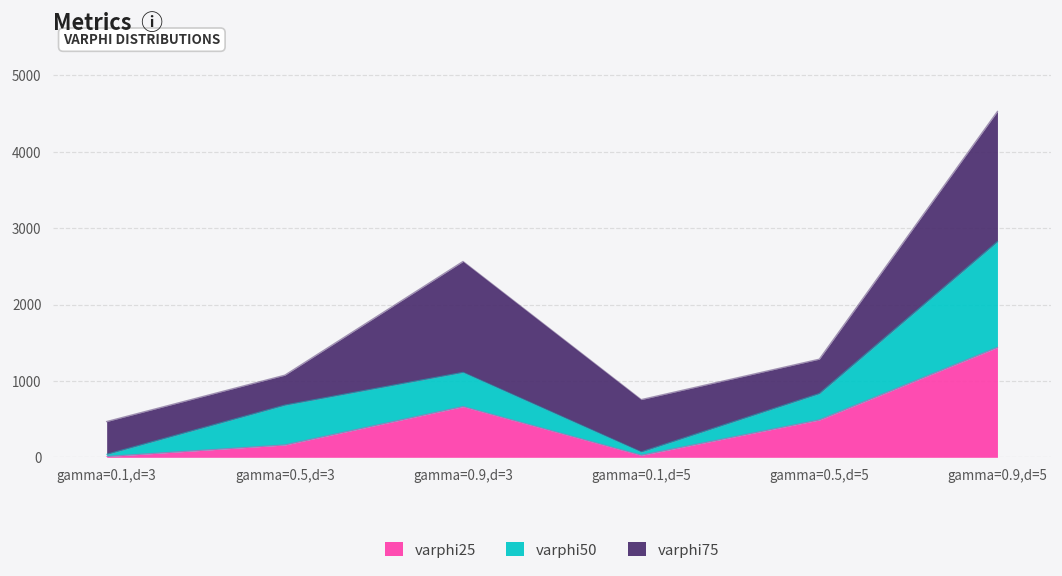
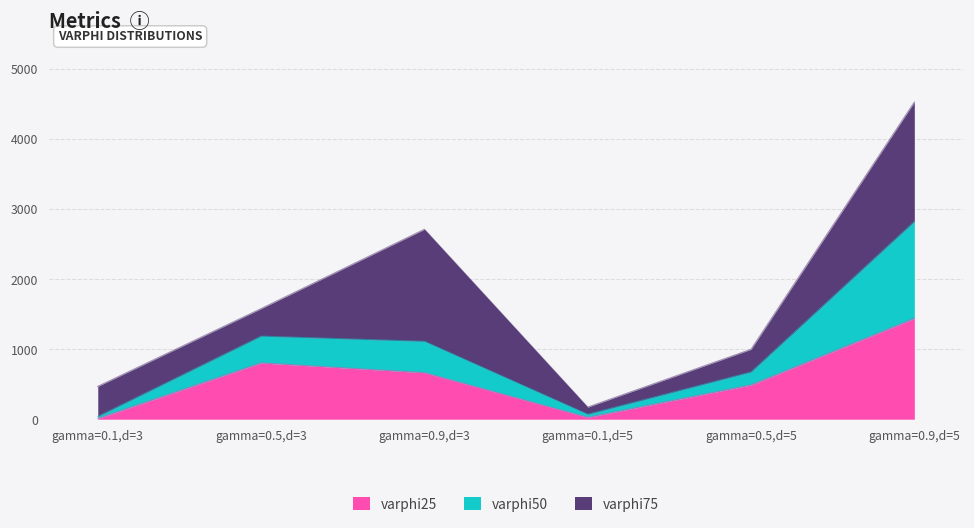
varphi25, gamma=0.5,d=3: 200 -> 800
varphi50, gamma=0.5,d=3: 500 -> 400
varphi75, gamma=0.9,d=3: 1500 -> 1600
varphi75, gamma=0.1,d=5: 700 -> 100
varphi50, gamma=0.5,d=5: 300 -> 200
varphi75, gamma=0.5,d=5: 500 -> 300
